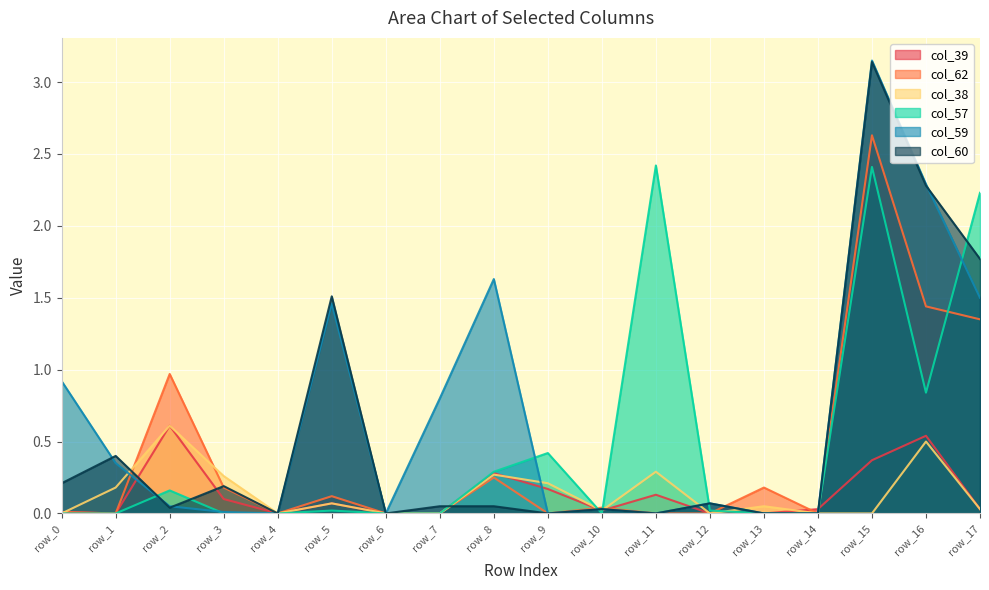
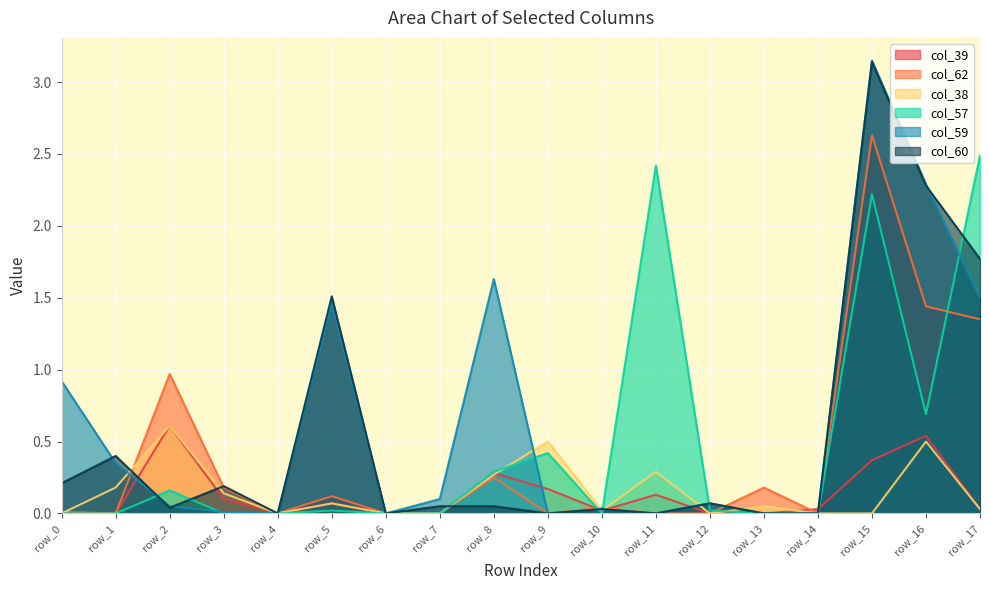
col_38, row_3: 0.26 -> 0.14
col_59, row_7: 0.8 -> 0.1
col_38, row_9: 0.21 -> 0.50
col_57, row_15: 2.41 -> 2.22
col_57, row_16: 0.84 -> 0.69
col_57, row_17: 2.23 -> 2.49
